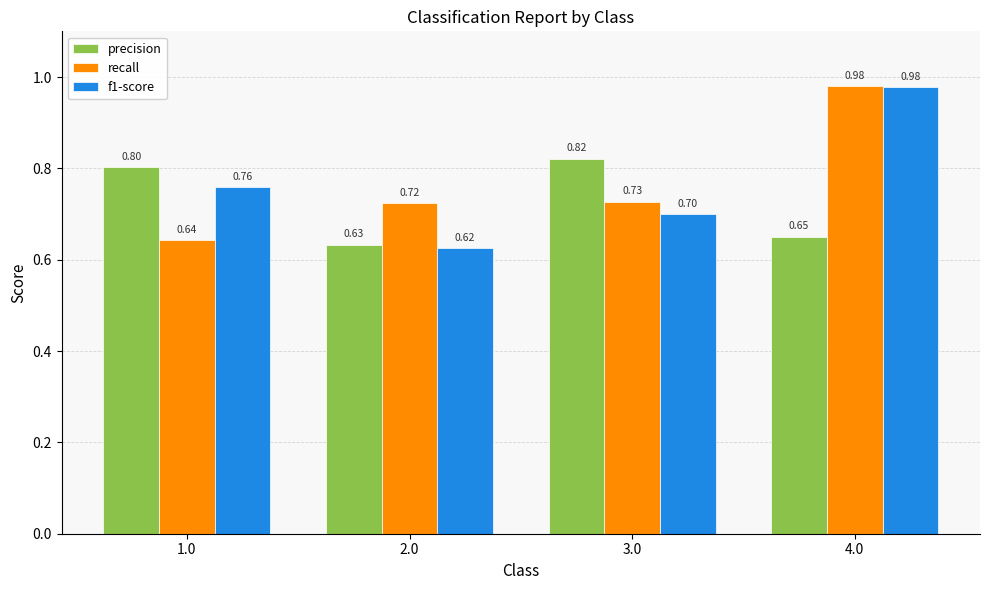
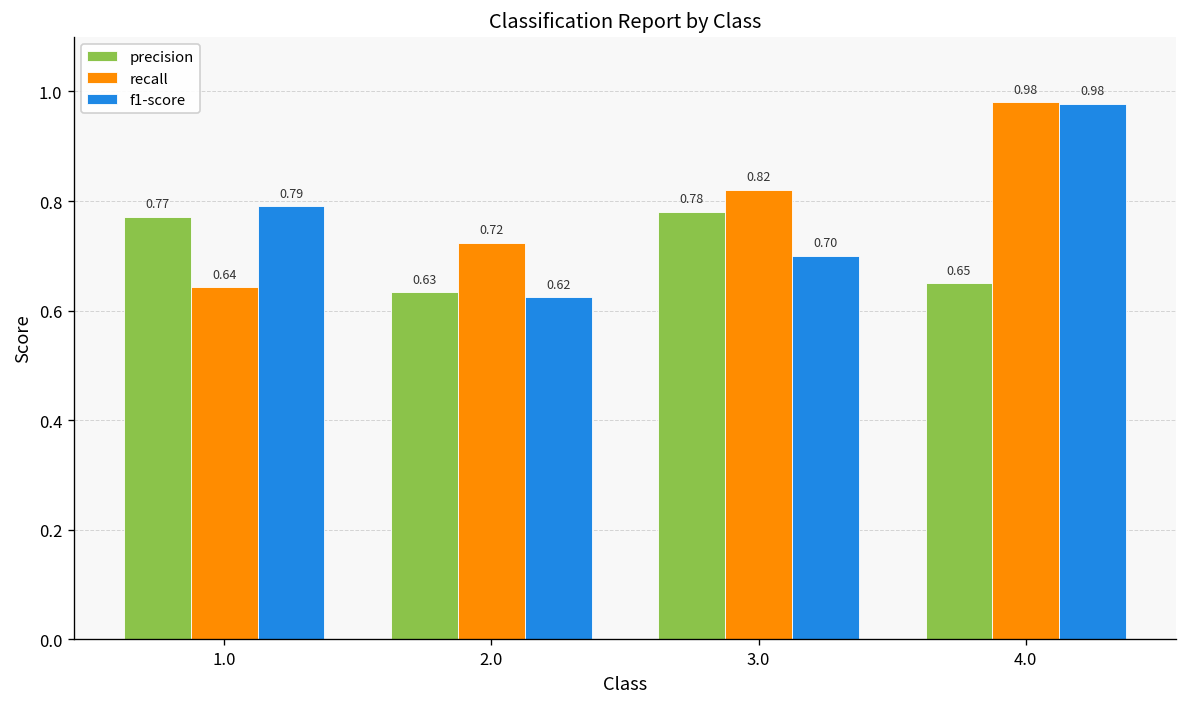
precision, 1.0: 0.80 -> 0.77
f1-score, 1.0: 0.76 -> 0.79
precision, 3.0: 0.82 -> 0.78
recall, 3.0: 0.73 -> 0.82
